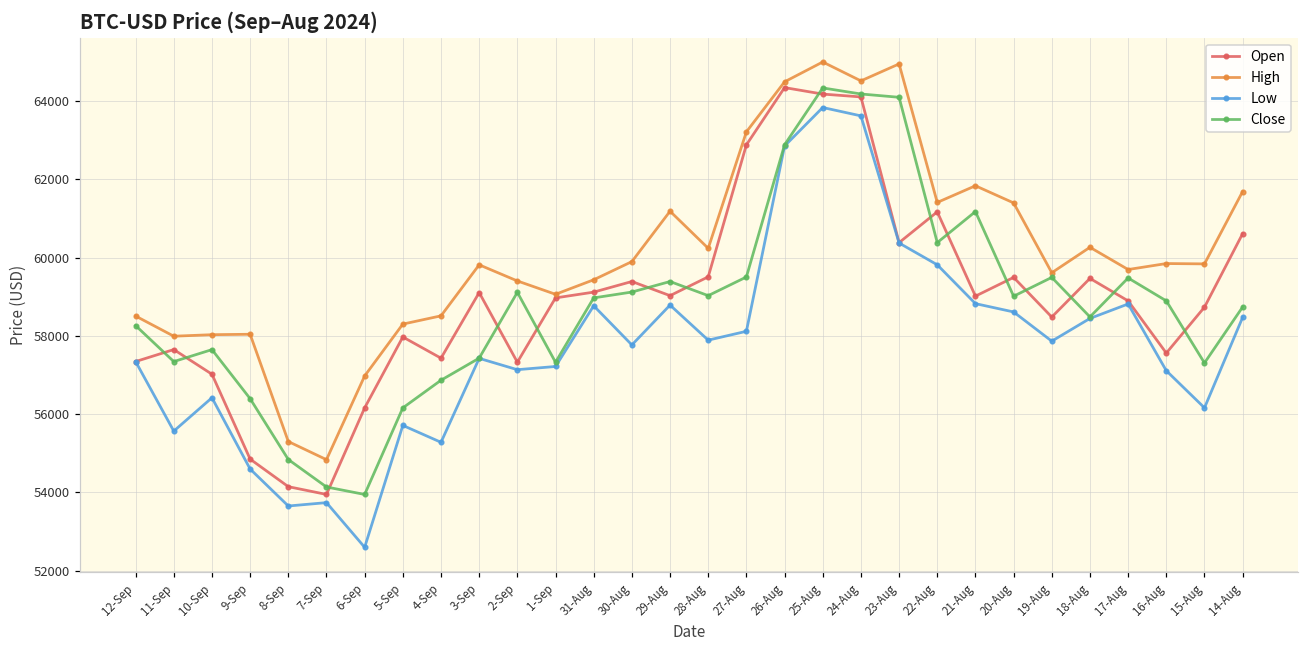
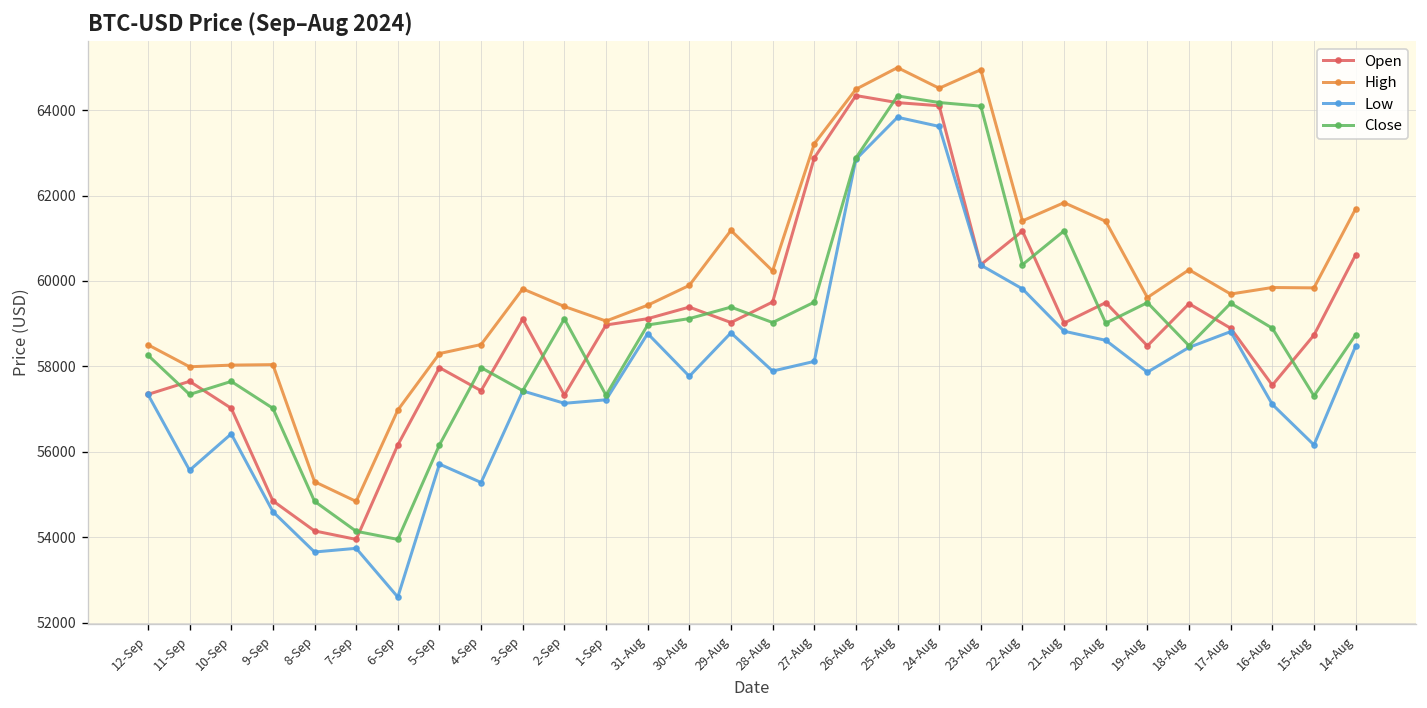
Close, 9-Sep: 56400 -> 57000
Close, 4-Sep: 56900 -> 58000
